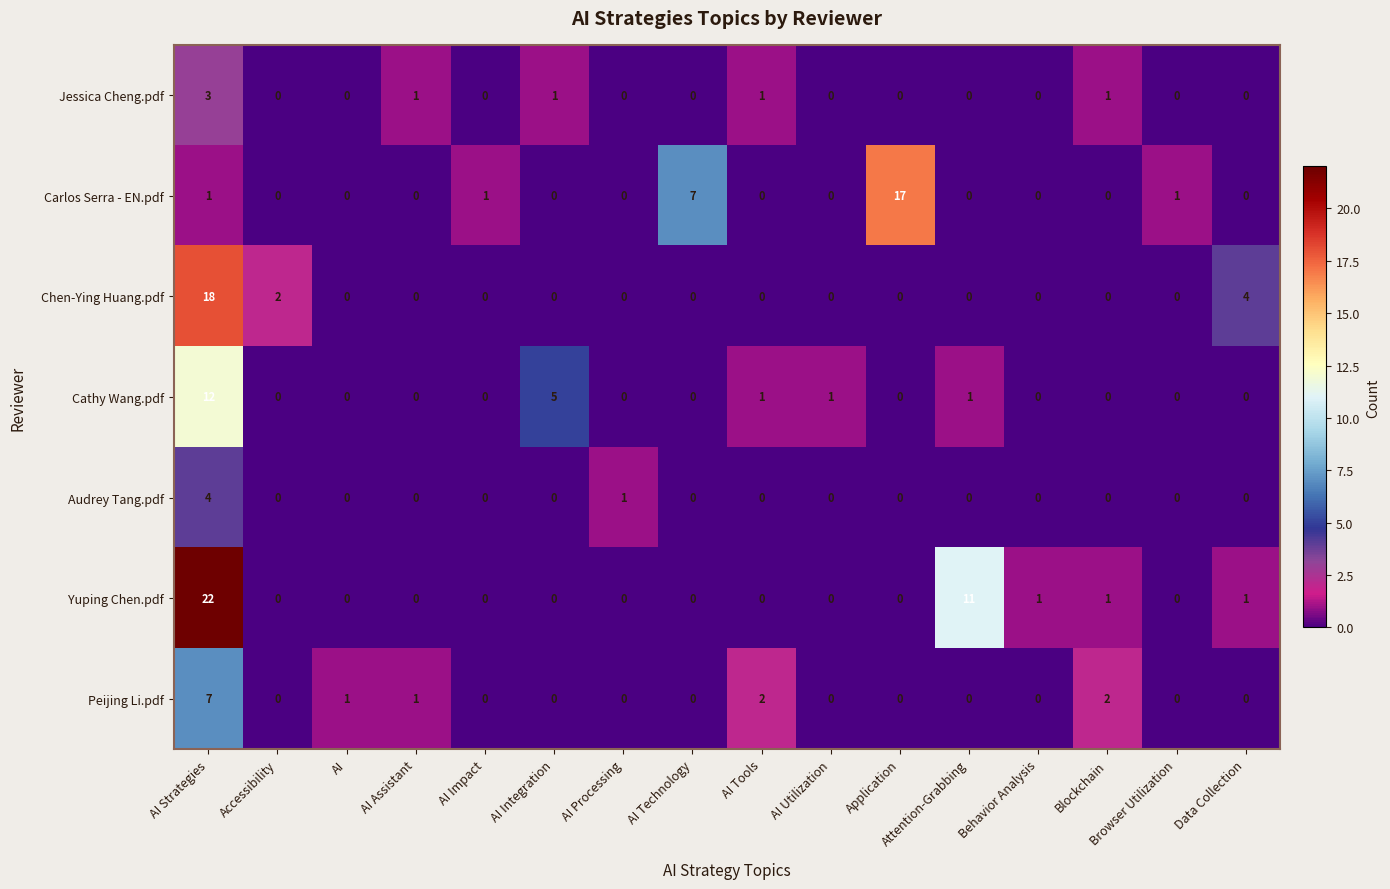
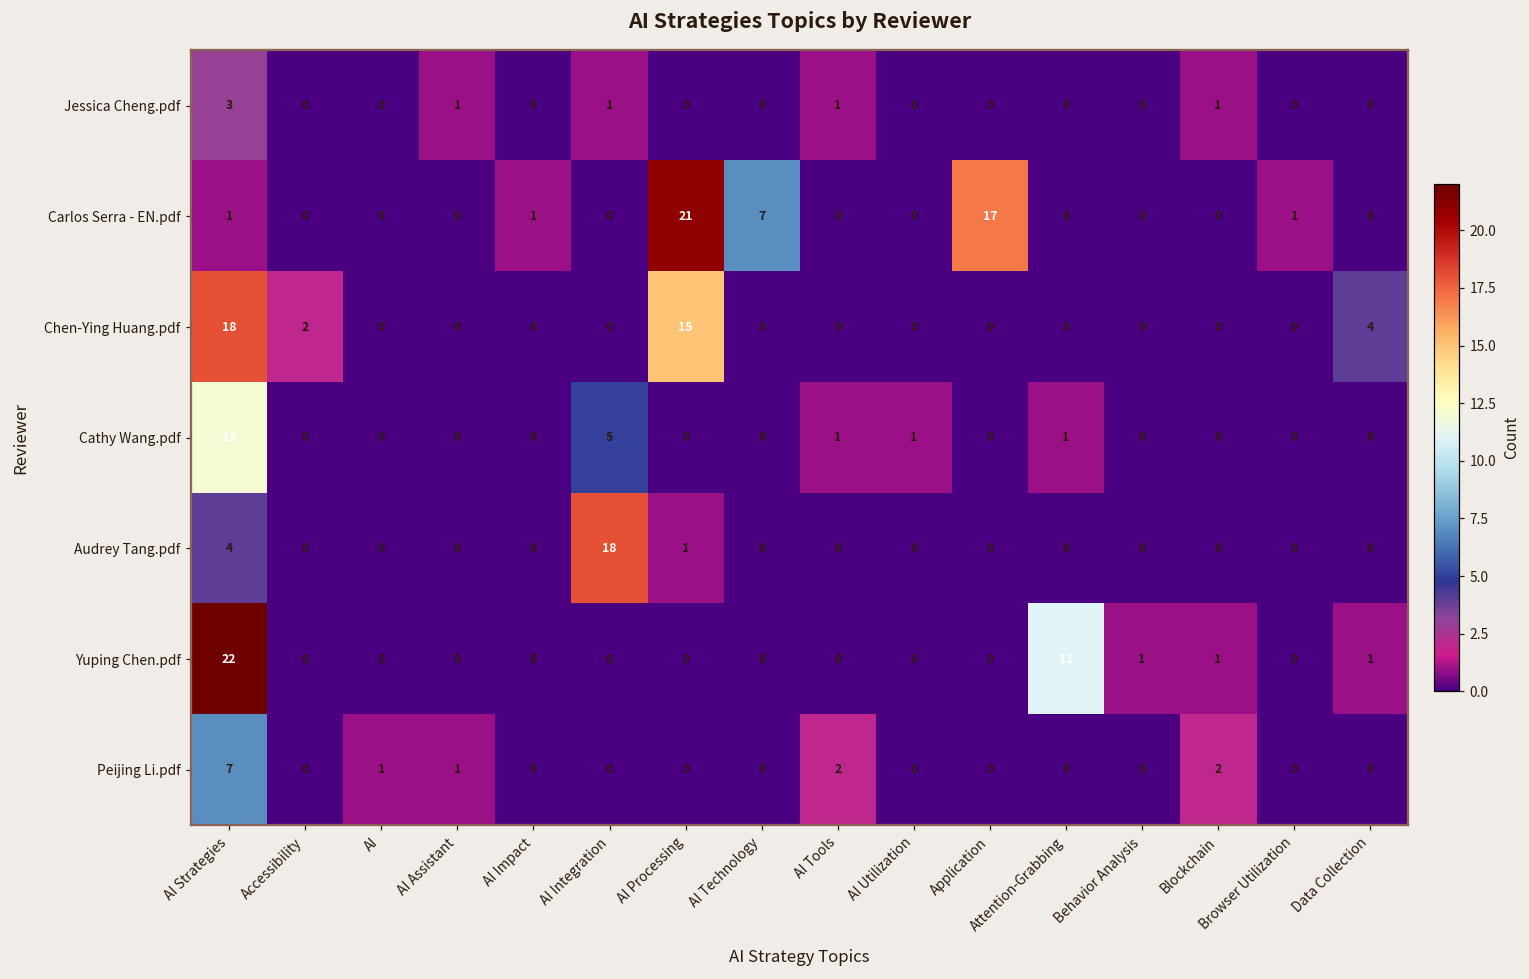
Carlos Serra - EN.pdf, AI Processing: 0 -> 21
Chen-Ying Huang.pdf, AI Processing: 0 -> 15
Audrey Tang.pdf, AI Integration: 0 -> 18
